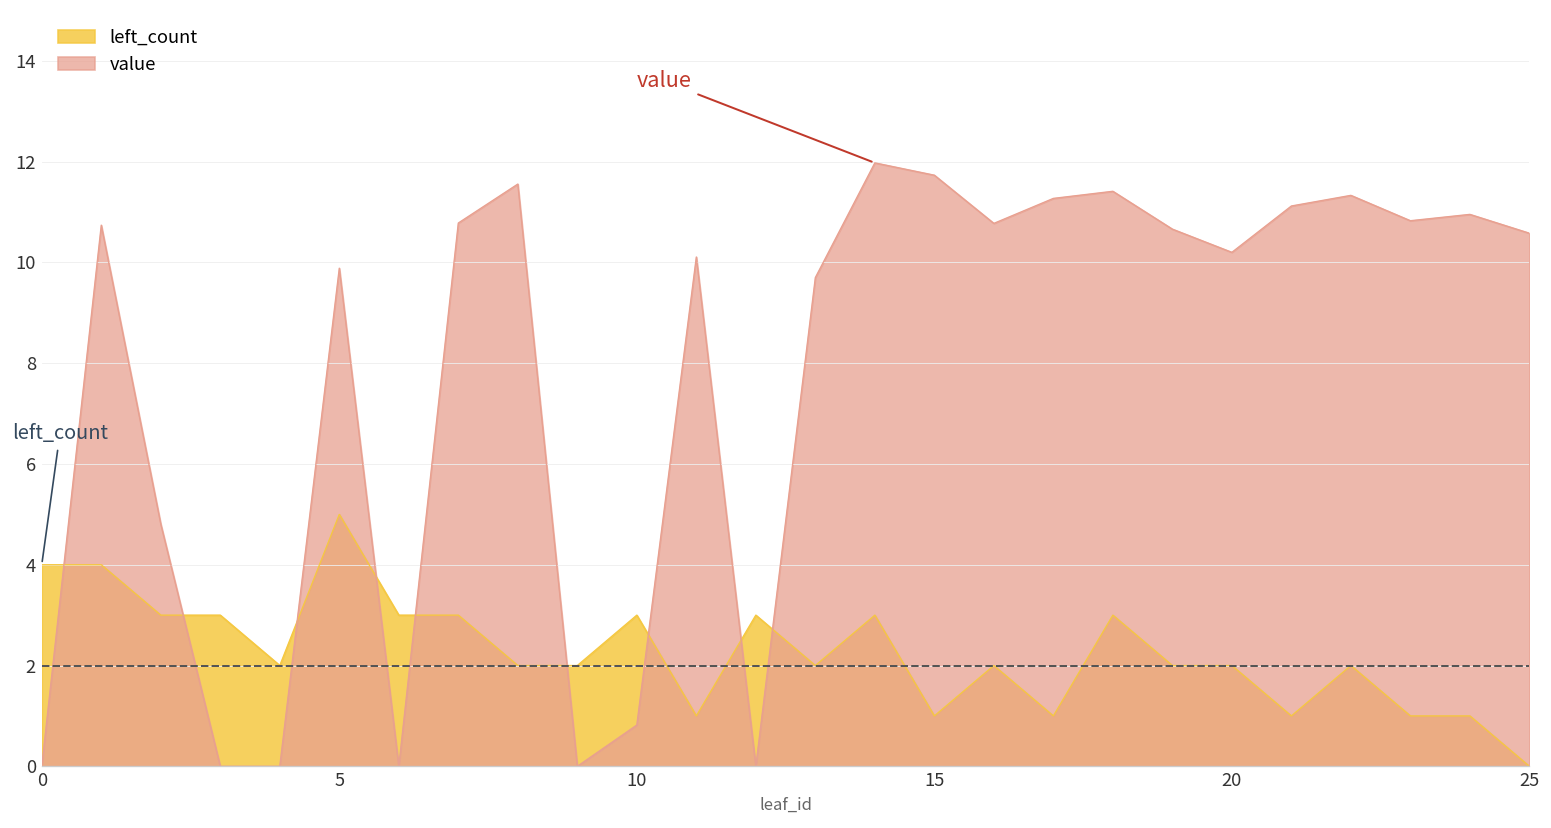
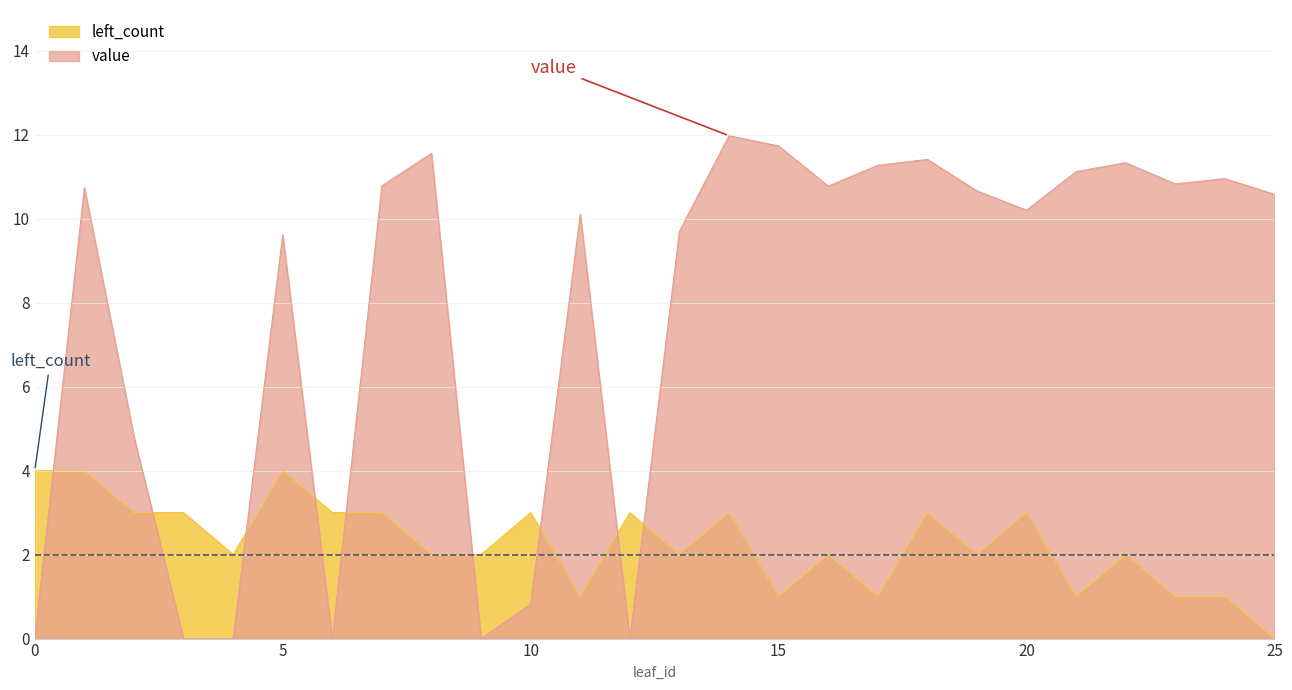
left_count, 5: 5 -> 4
value, 5: 9.9 -> 9.6
left_count, 20: 2 -> 3
